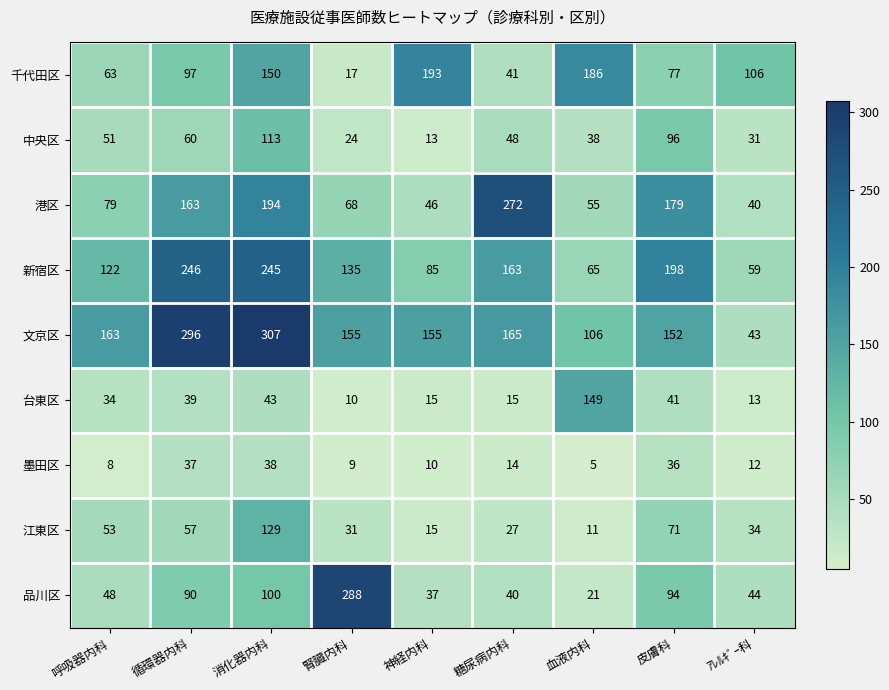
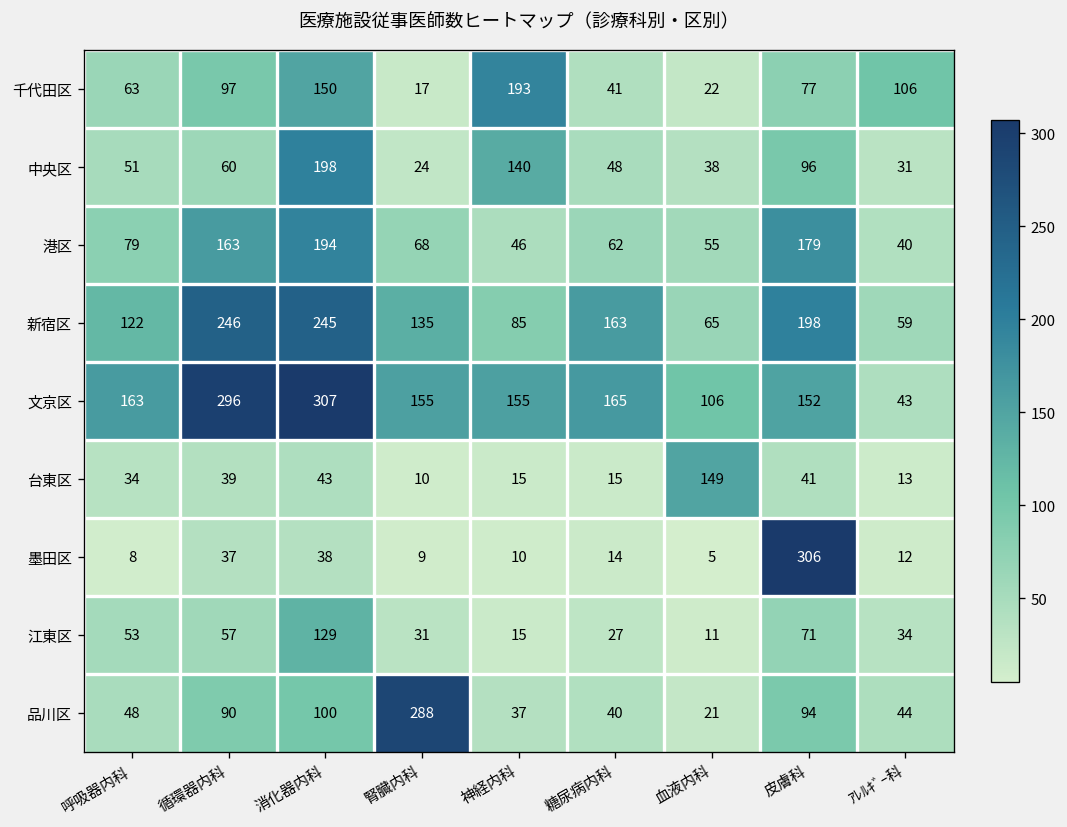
千代田区, 血液内科: 186 -> 22
中央区, 消化器内科: 113 -> 198
中央区, 神経内科: 13 -> 140
港区, 糖尿病内科: 272 -> 62
墨田区, 皮膚科: 36 -> 306
